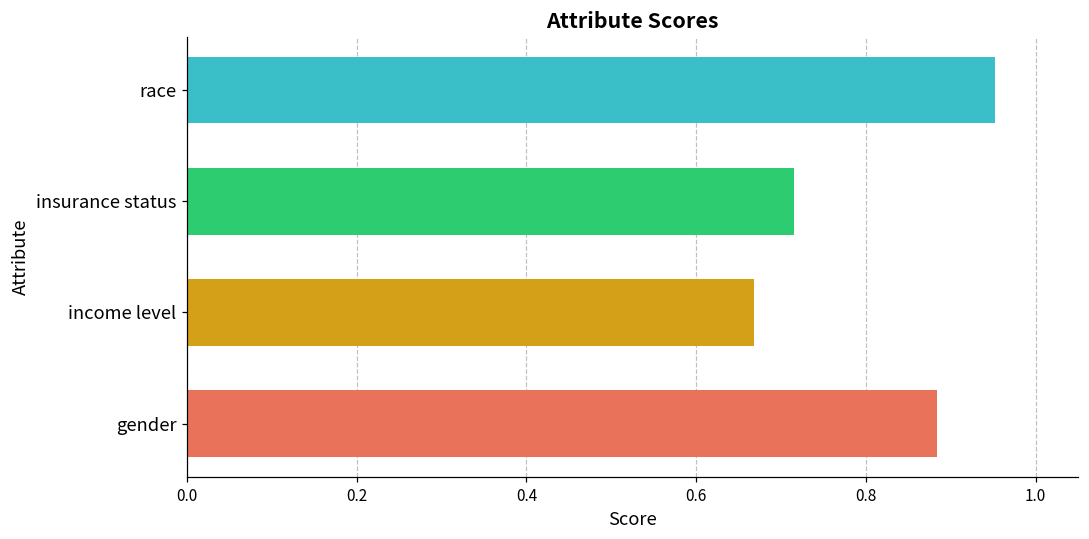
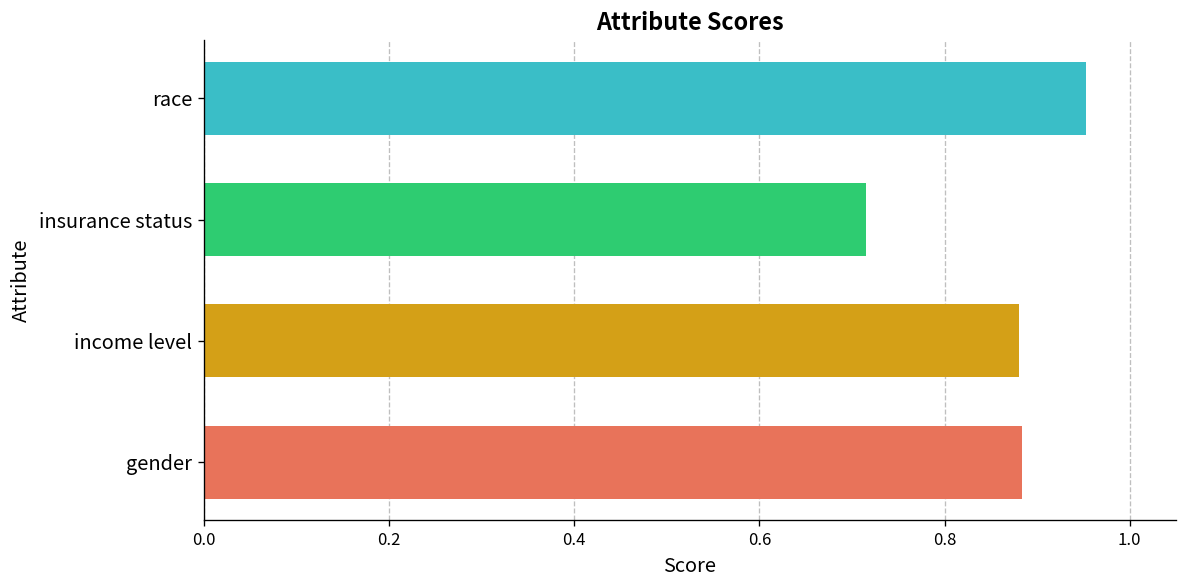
income level: 0.67 -> 0.88
